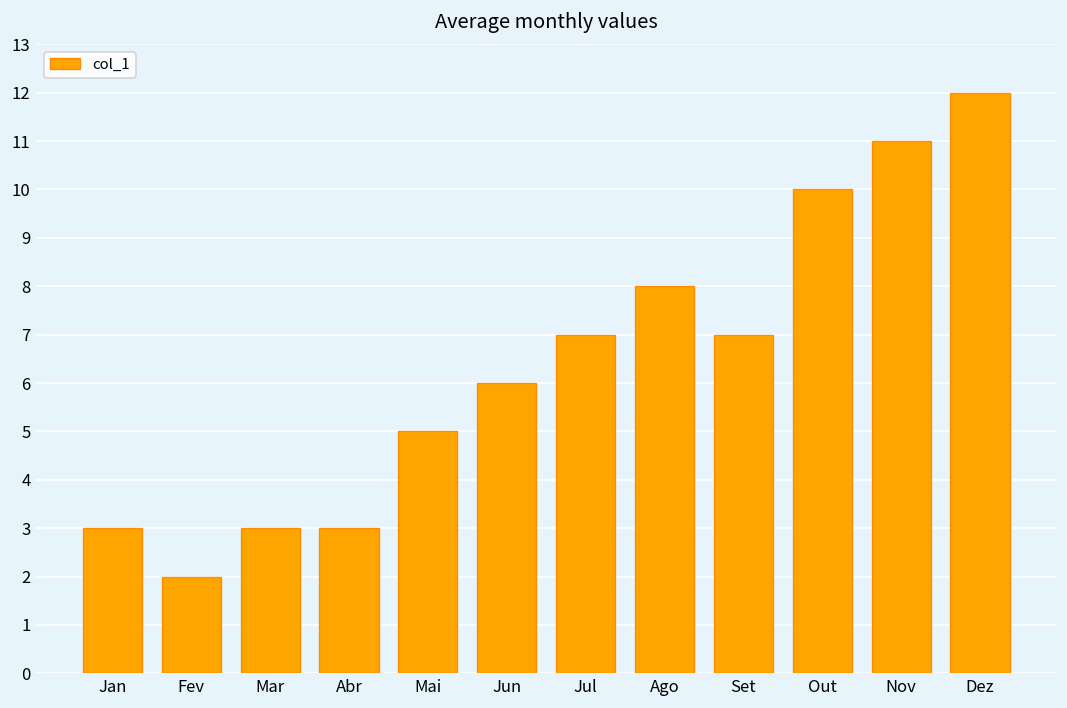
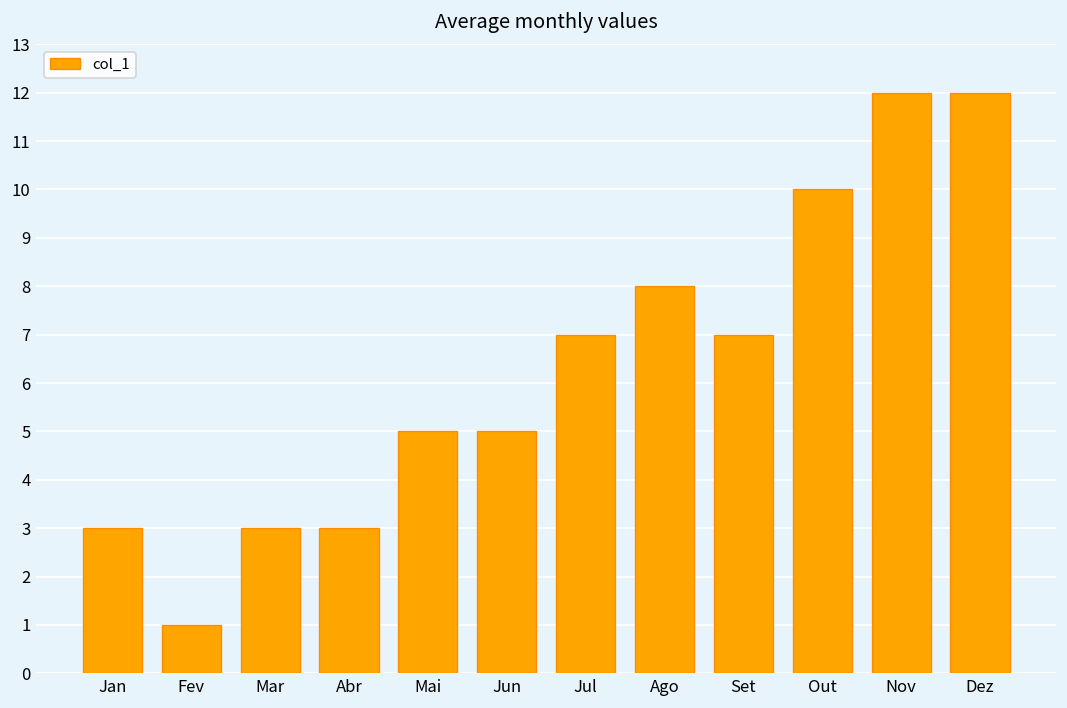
Fev: 2 -> 1
Jun: 6 -> 5
Nov: 11 -> 12
